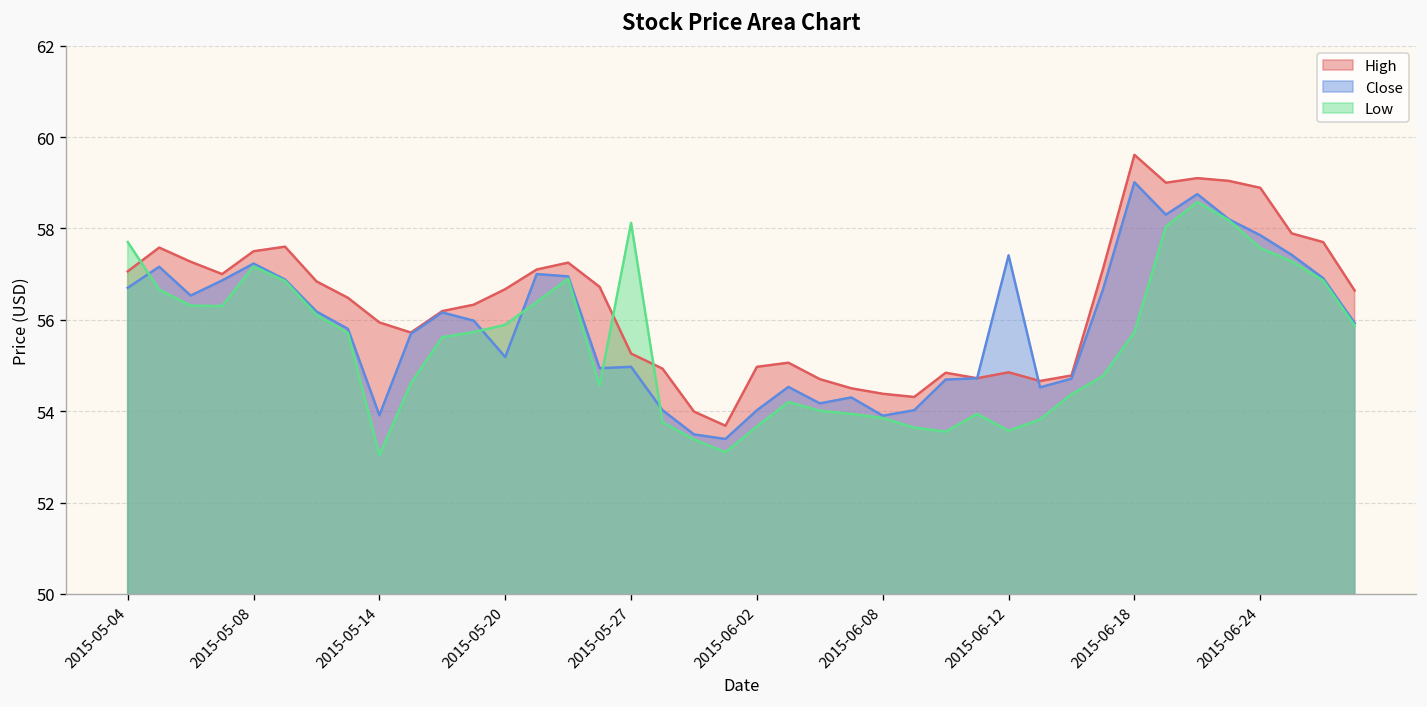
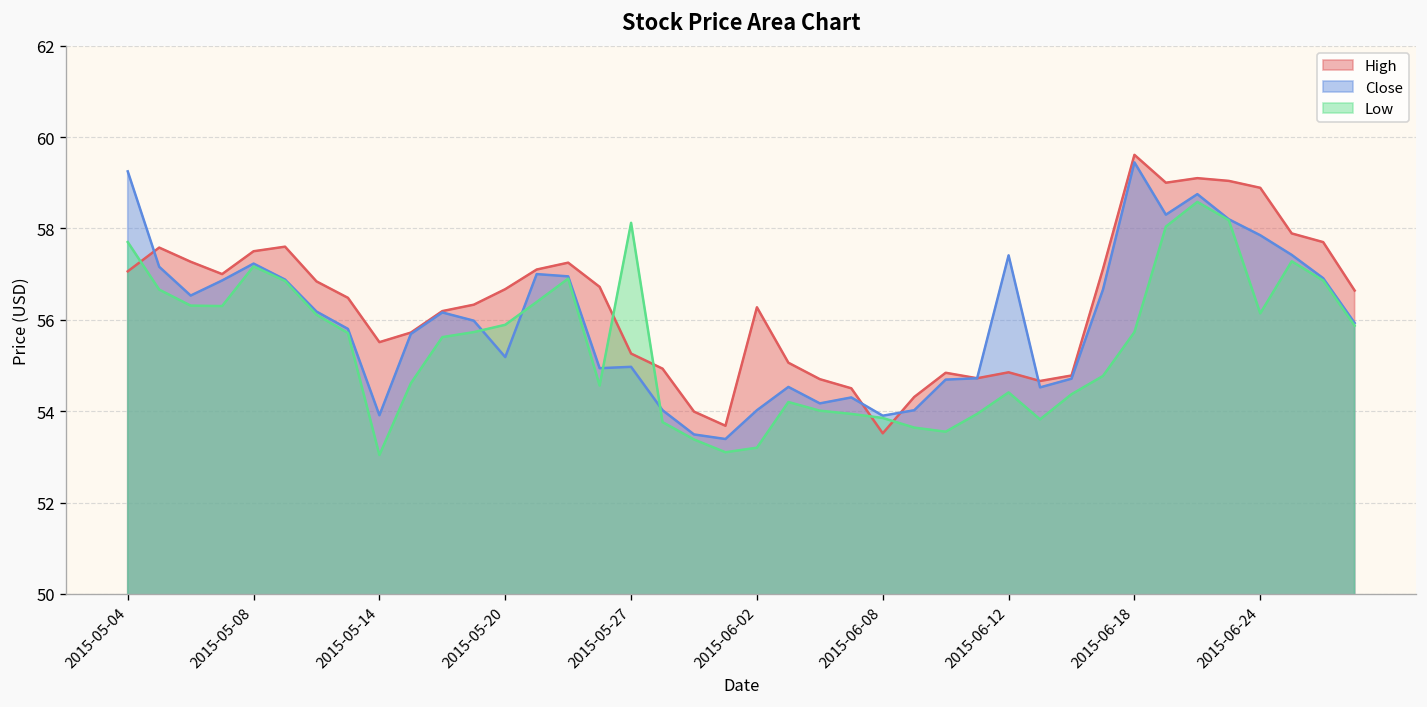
Close, 2015-05-04: 56.7 -> 59.2
High, 2015-05-14: 55.9 -> 55.5
High, 2015-06-02: 55.0 -> 56.3
Low, 2015-06-02: 53.7 -> 53.2
High, 2015-06-08: 54.4 -> 53.5
Low, 2015-06-12: 53.6 -> 54.4
Close, 2015-06-18: 59.0 -> 59.4
Low, 2015-06-24: 57.6 -> 56.1
